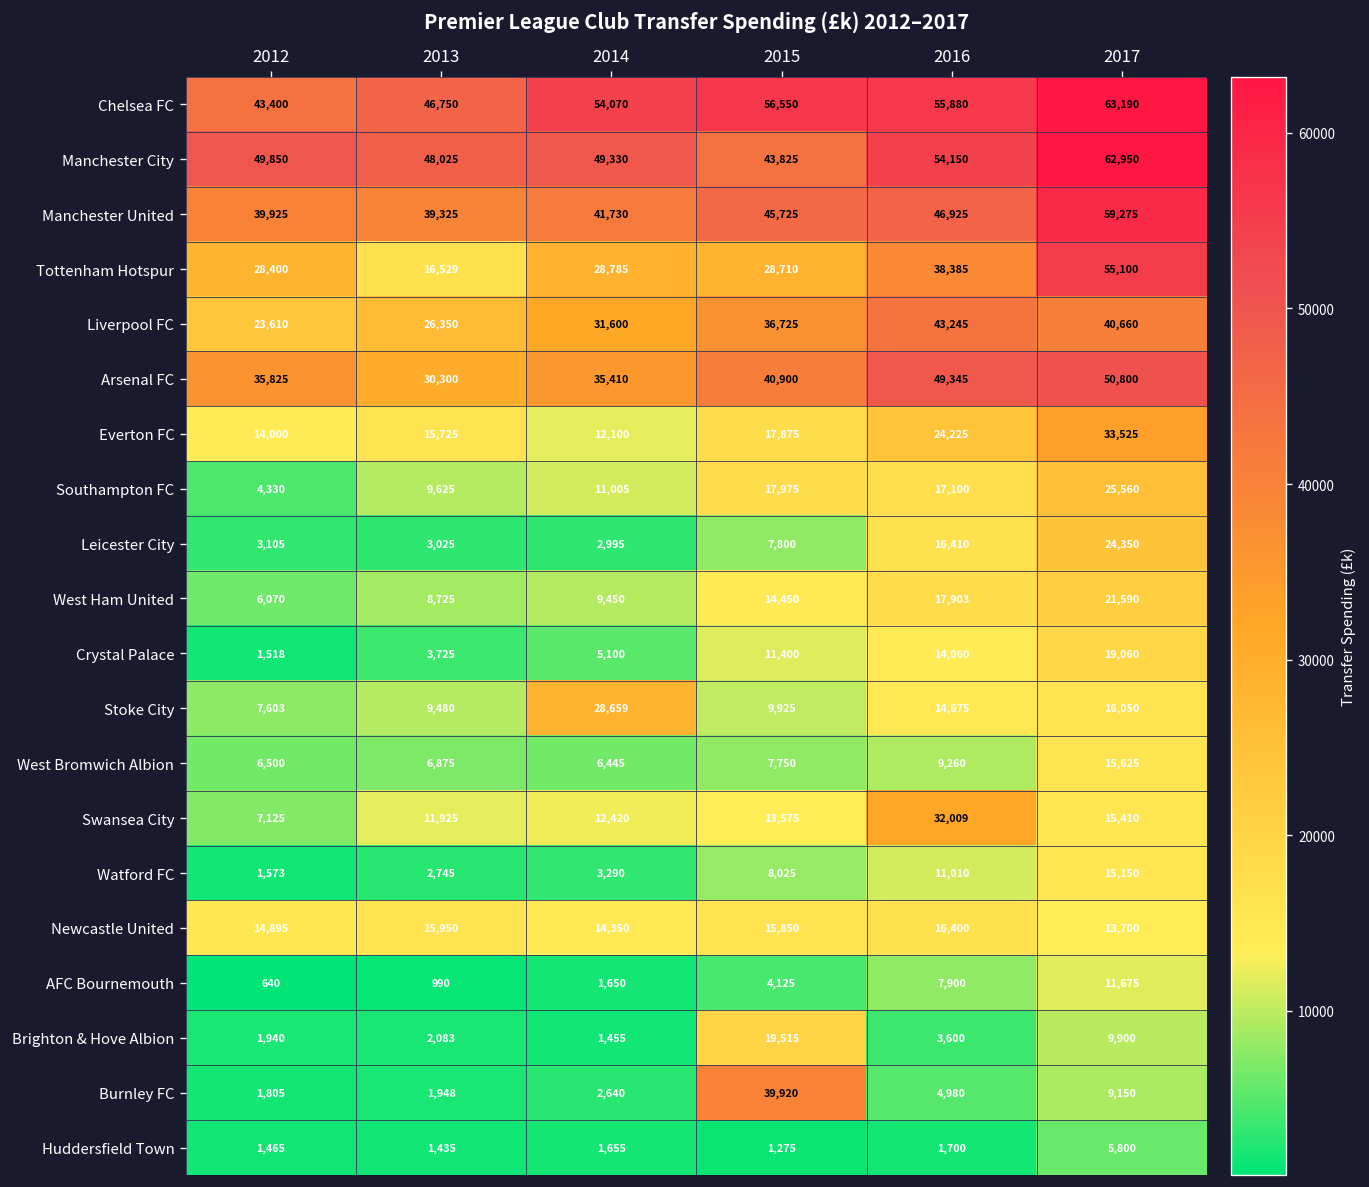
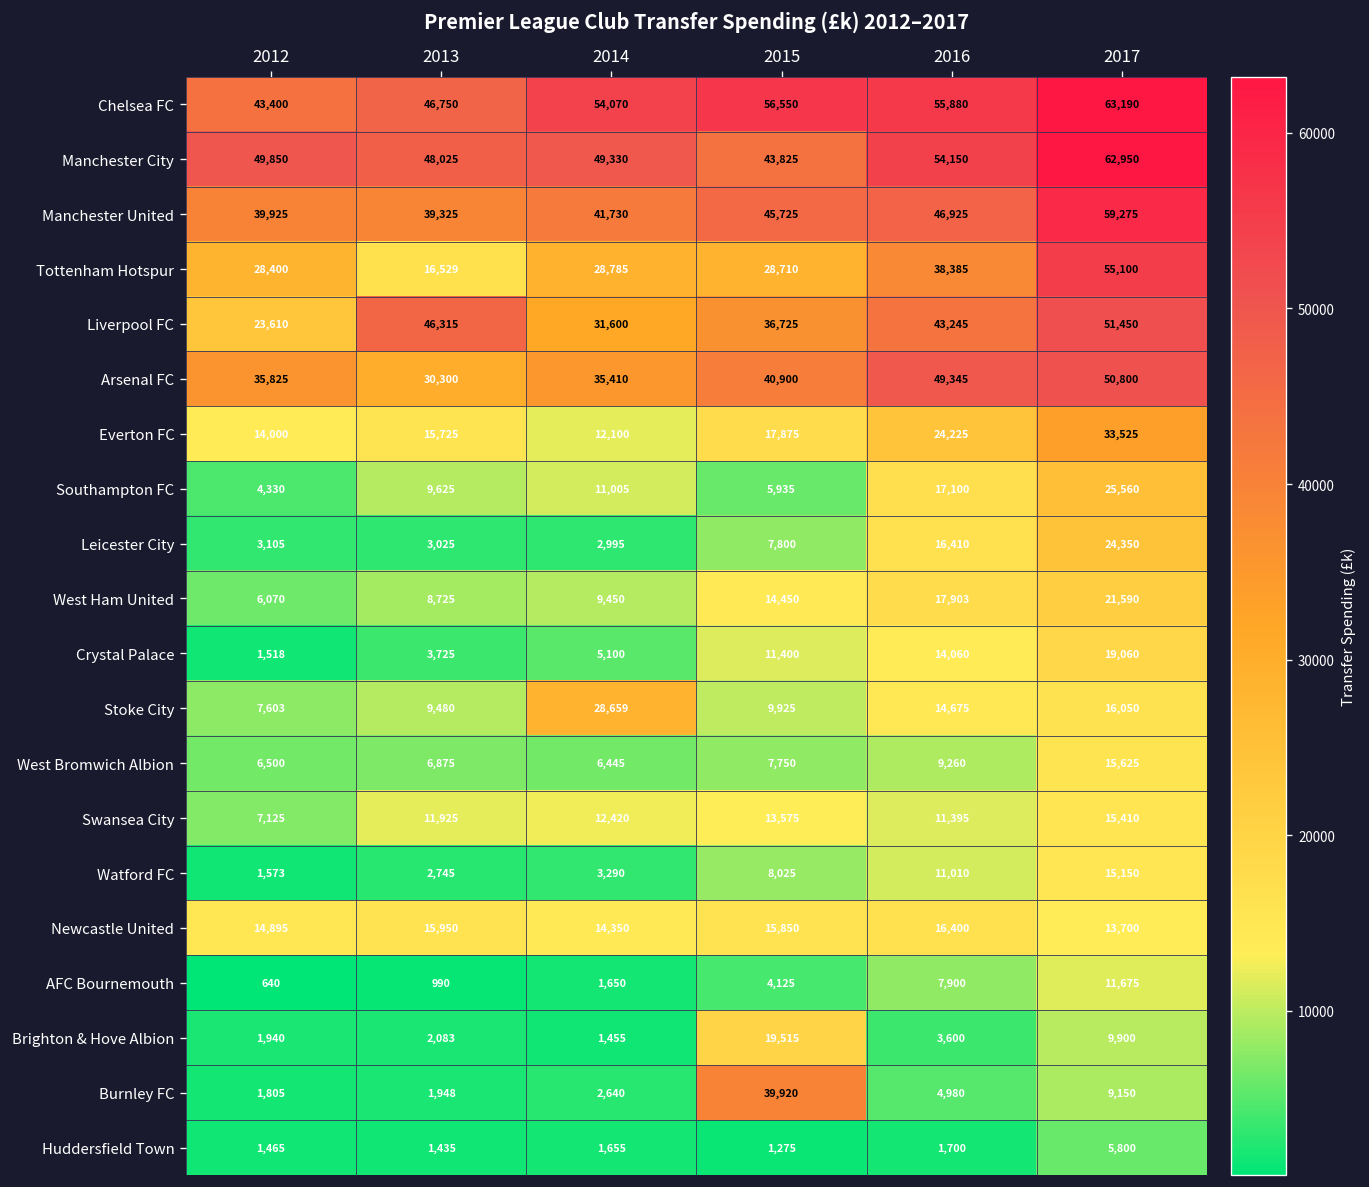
Liverpool FC, 2013: 26,350 -> 46,315
Liverpool FC, 2017: 40,660 -> 51,450
Southampton FC, 2015: 17,975 -> 5,935
Swansea City, 2016: 32,009 -> 11,395
